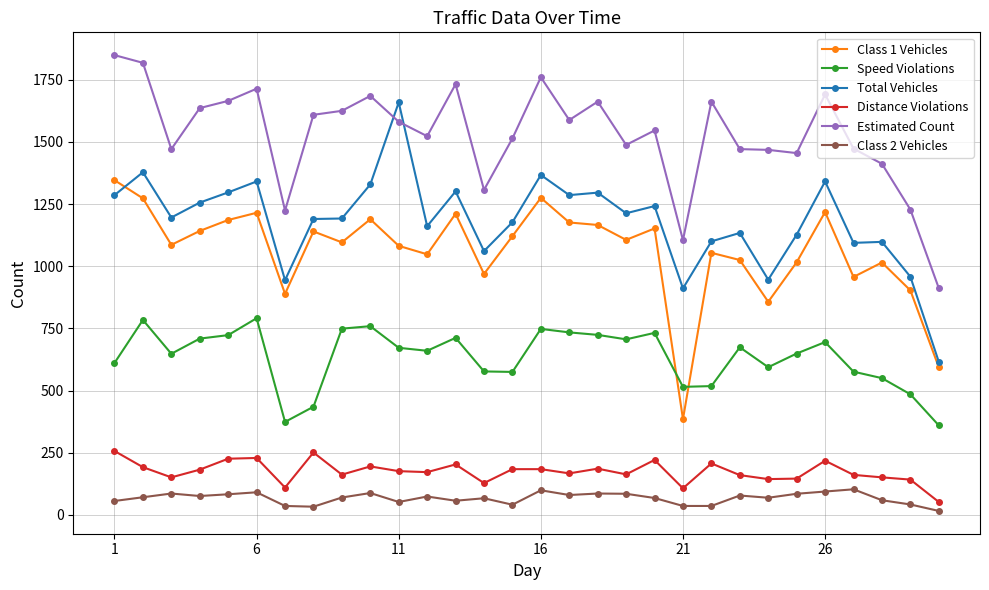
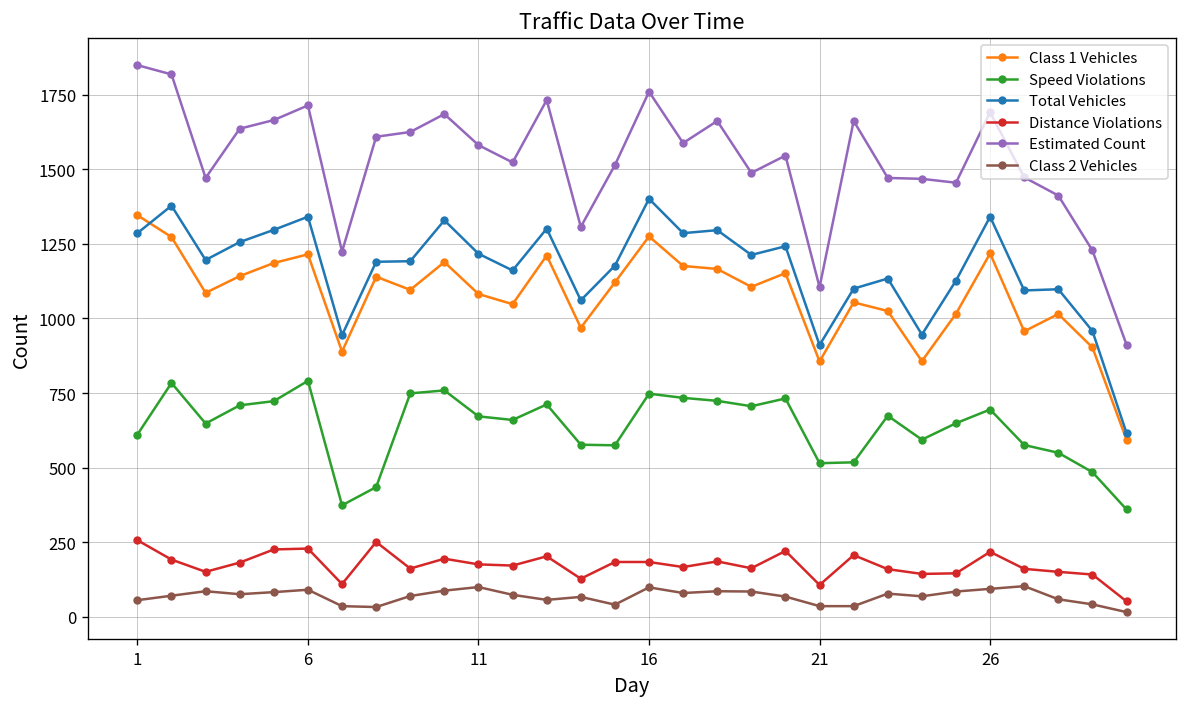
Total Vehicles, 11: 1660 -> 1220
Class 2 Vehicles, 11: 50 -> 100
Total Vehicles, 16: 1370 -> 1400
Class 1 Vehicles, 21: 390 -> 860
